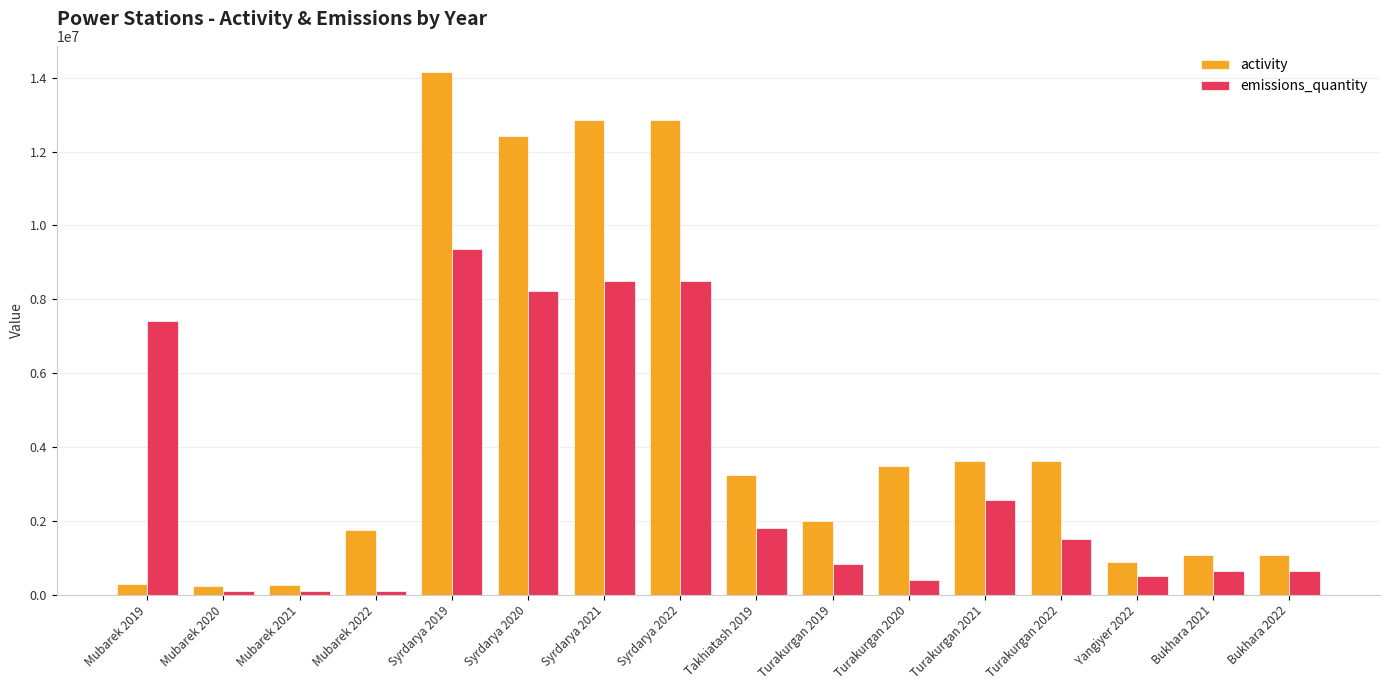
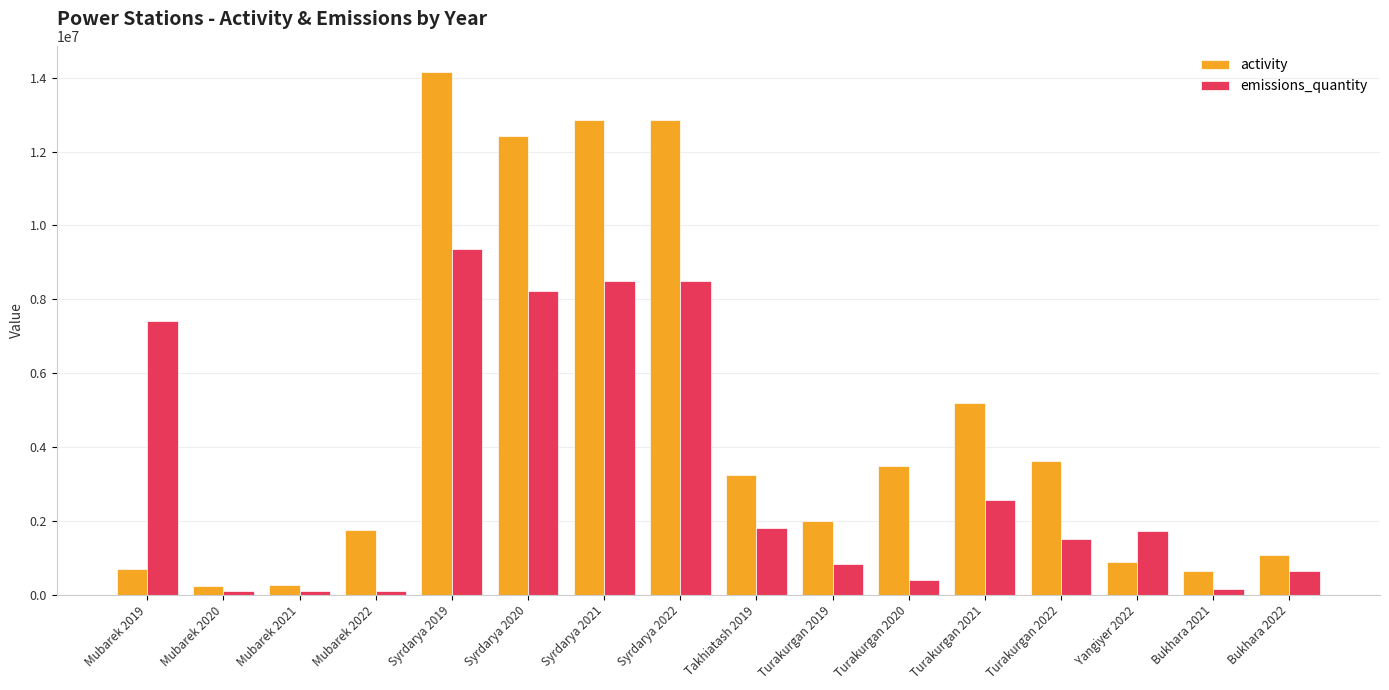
activity, Mubarek 2019: 300000 -> 700000
activity, Turakurgan 2021: 3600000 -> 5200000
emissions_quantity, Yangiyer 2022: 500000 -> 1700000
activity, Bukhara 2021: 1100000 -> 600000
emissions_quantity, Bukhara 2021: 600000 -> 100000
